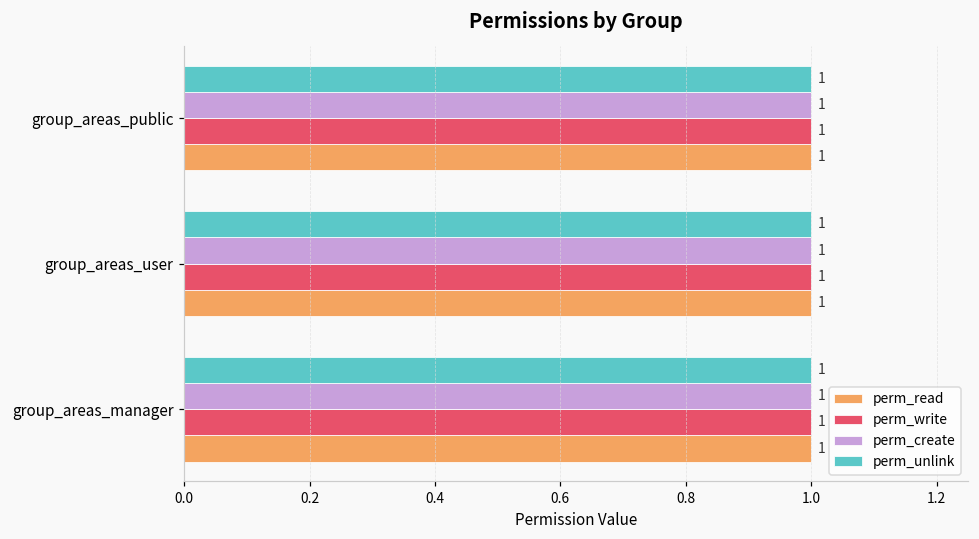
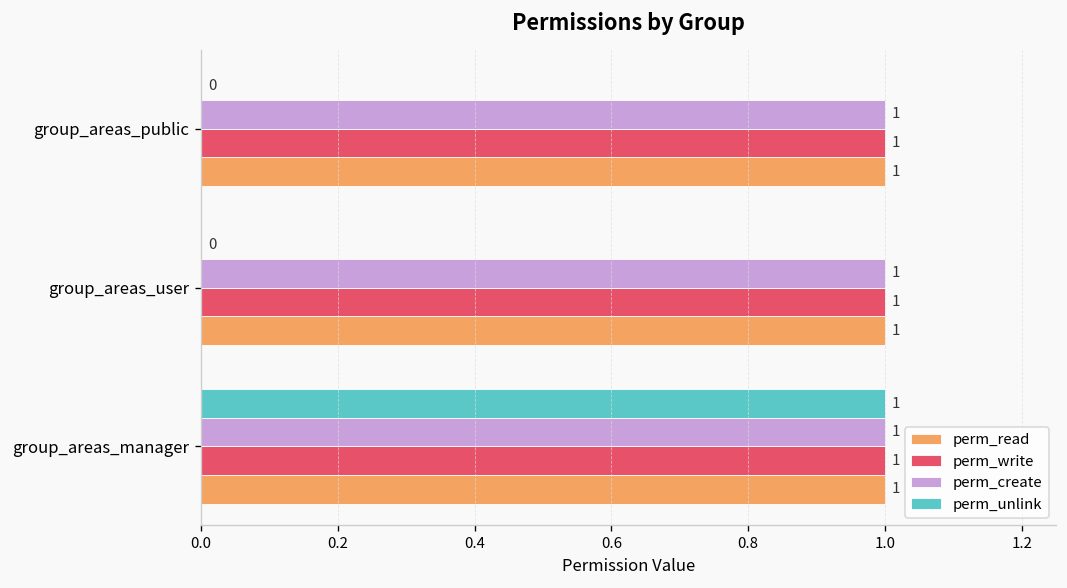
perm_unlink, group_areas_public: 1 -> 0
perm_unlink, group_areas_user: 1 -> 0
